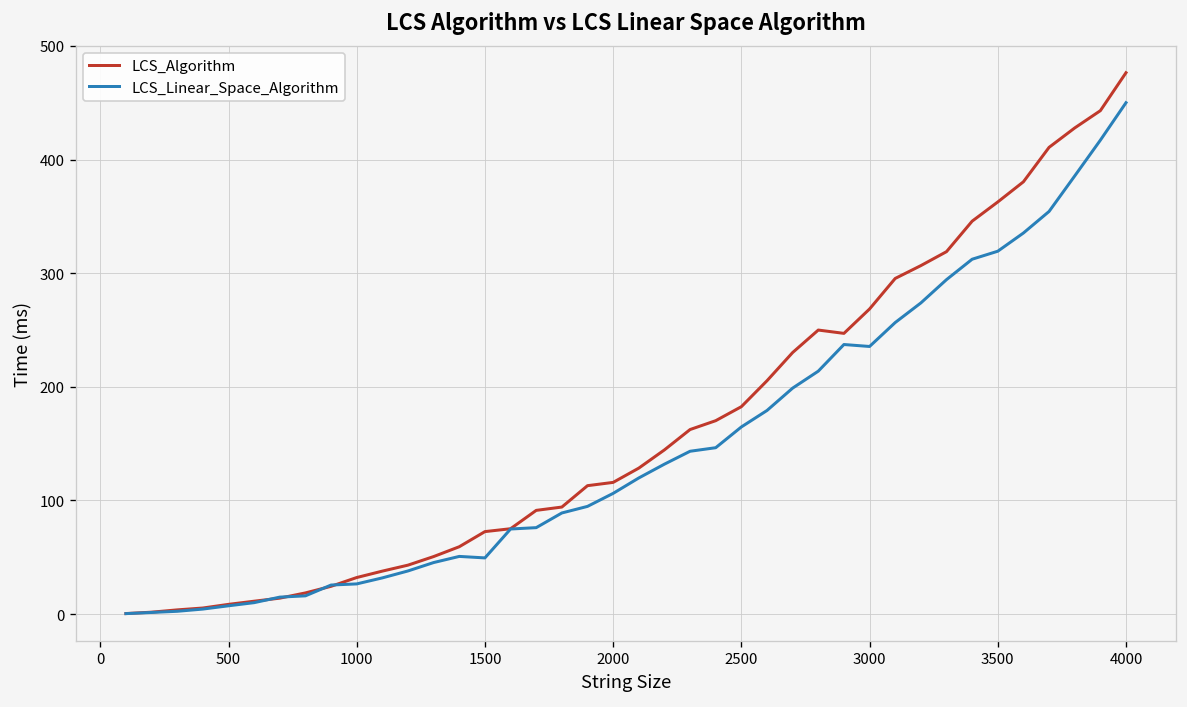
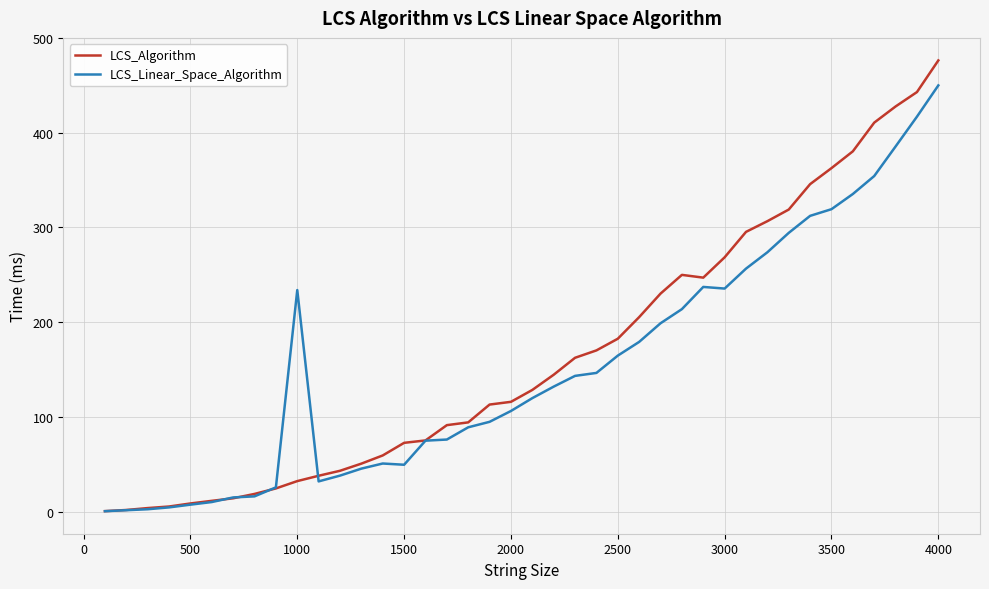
LCS_Linear_Space_Algorithm, 1000: 30 -> 230
